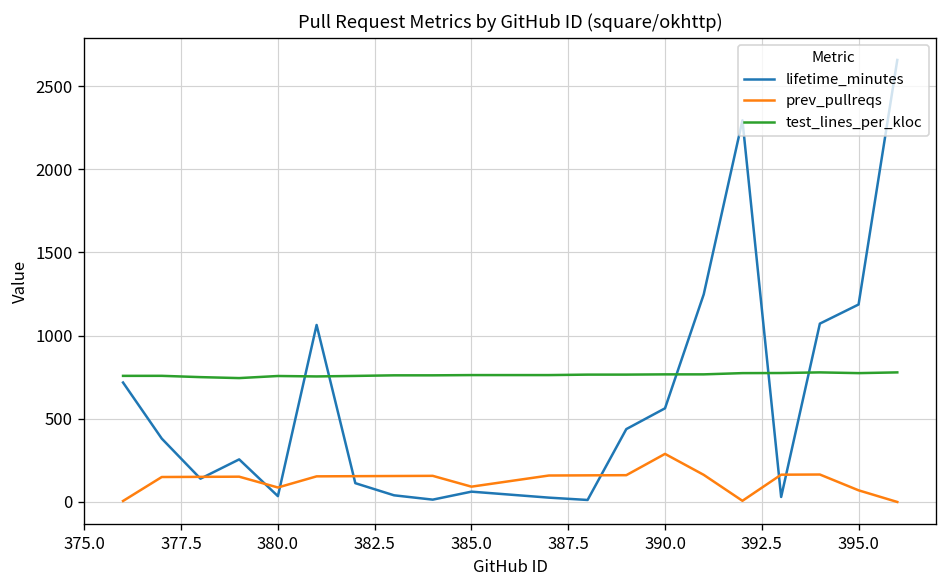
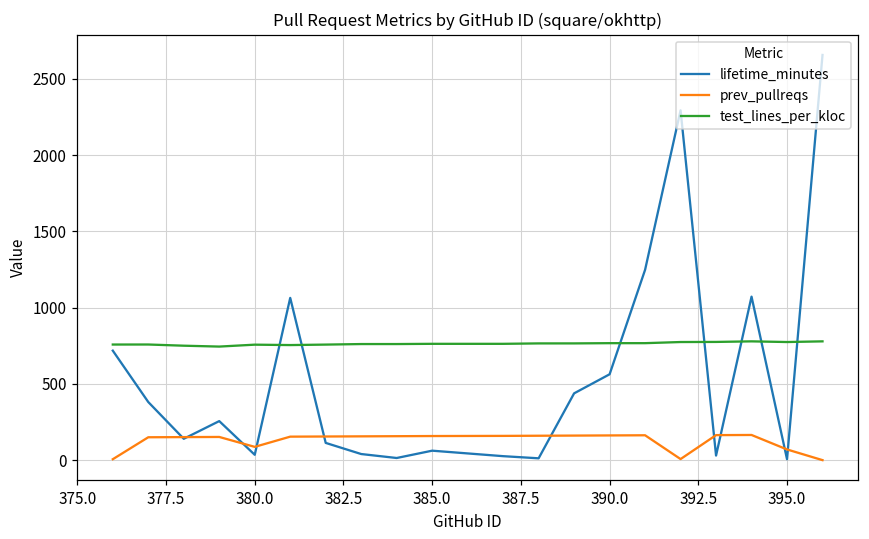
prev_pullreqs, 385.0: 90 -> 160
prev_pullreqs, 390.0: 290 -> 160
lifetime_minutes, 395.0: 1190 -> 10
